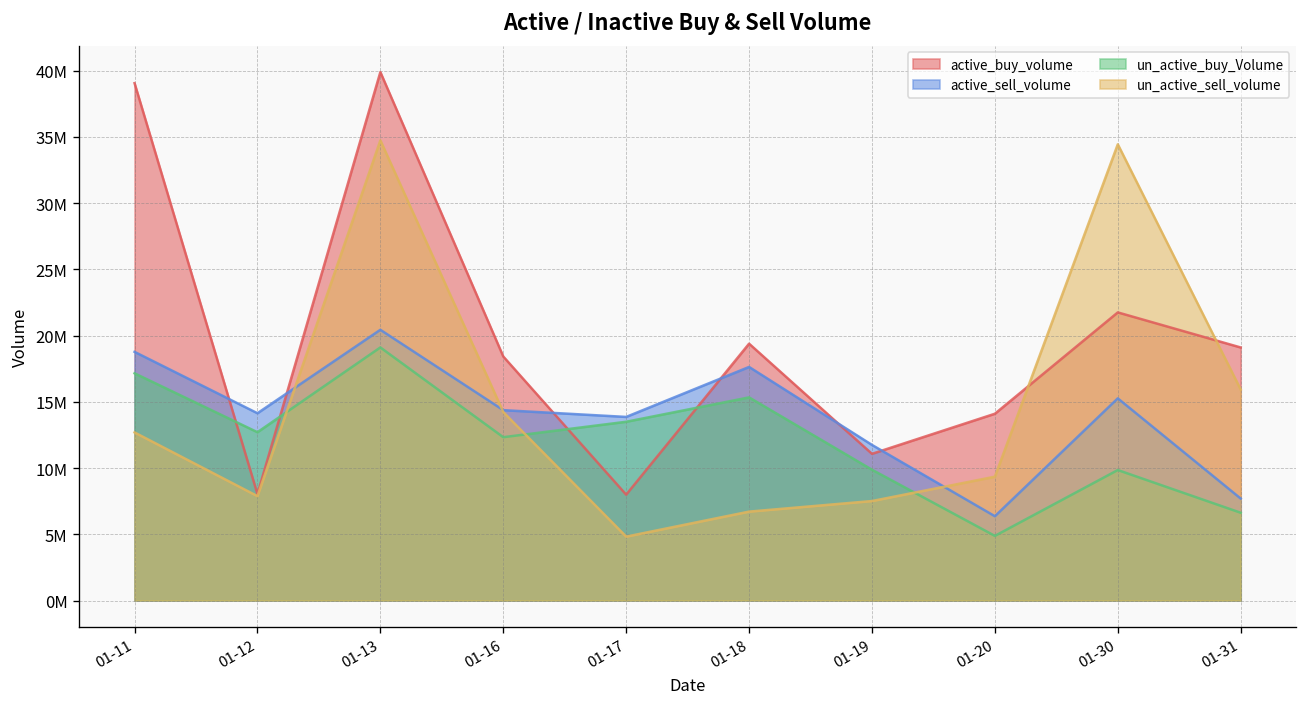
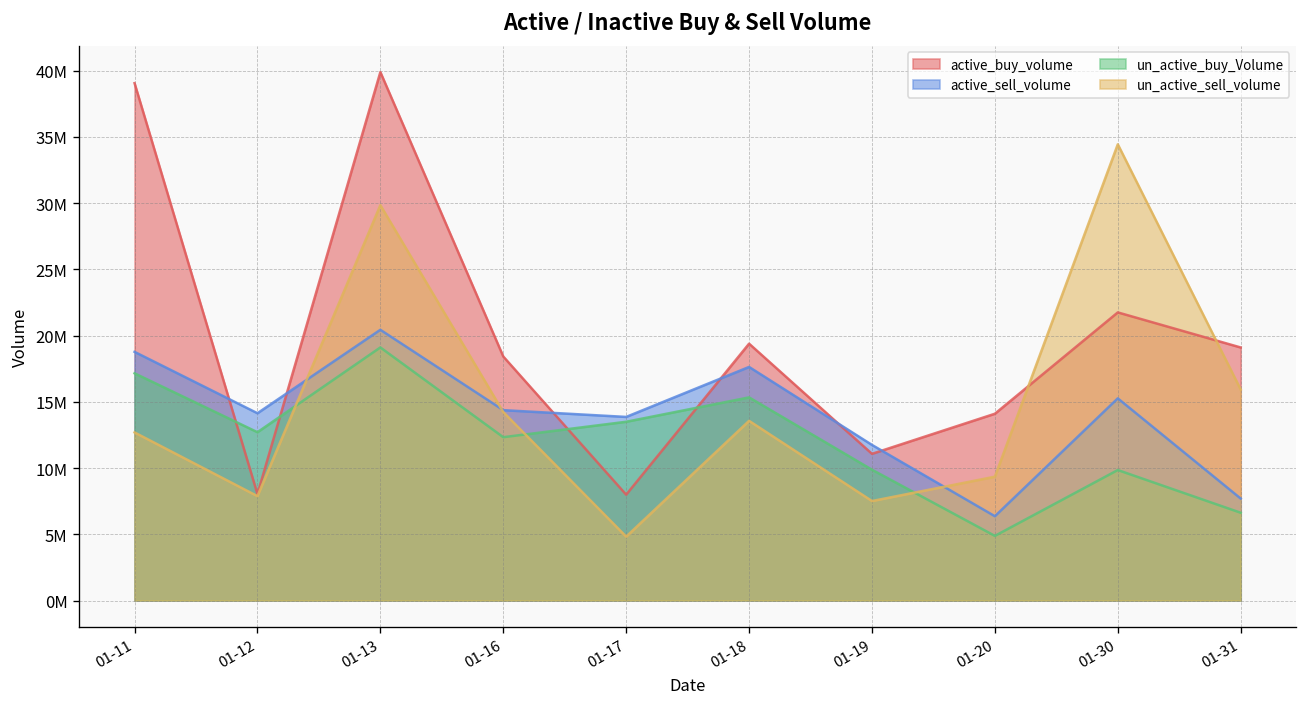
un_active_sell_volume, 01-13: 34700000 -> 29800000
un_active_sell_volume, 01-18: 6700000 -> 13600000
